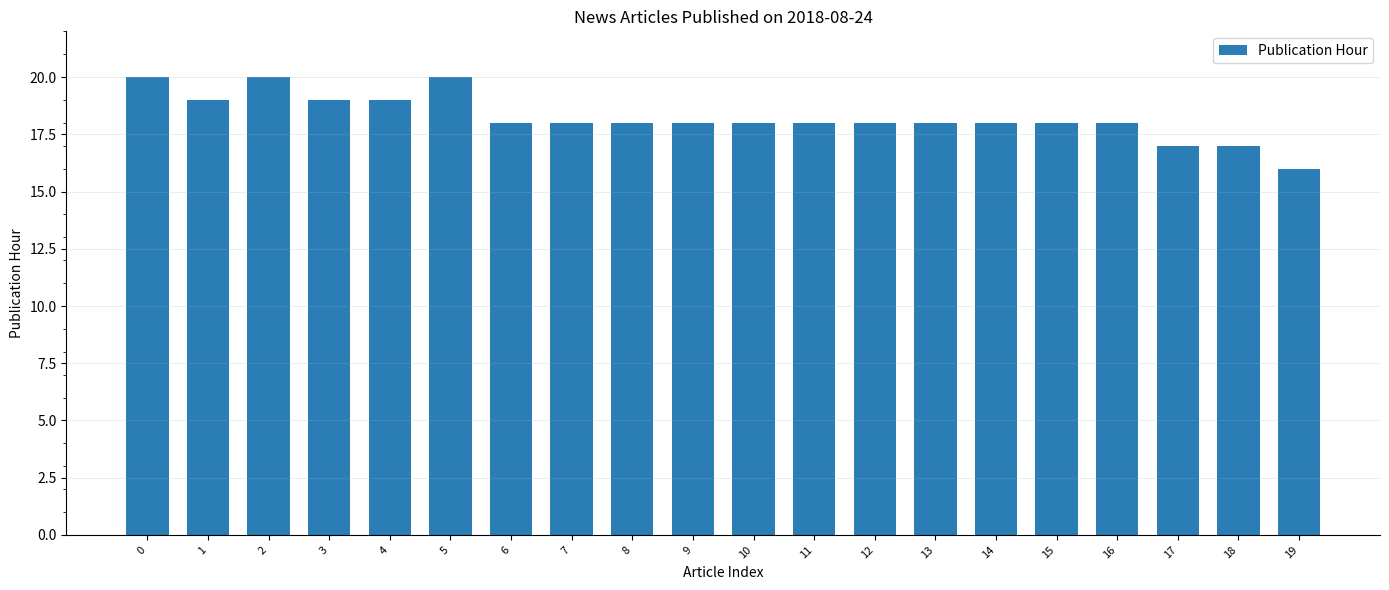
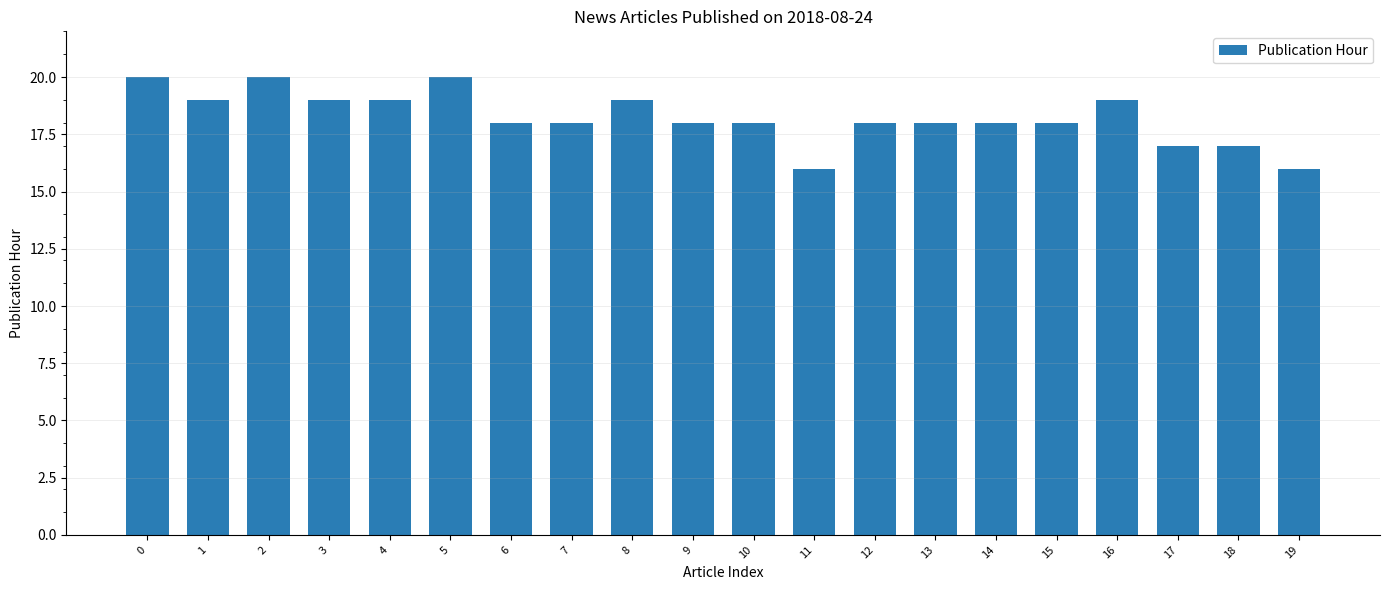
8: 18 -> 19
11: 18 -> 16
16: 18 -> 19
